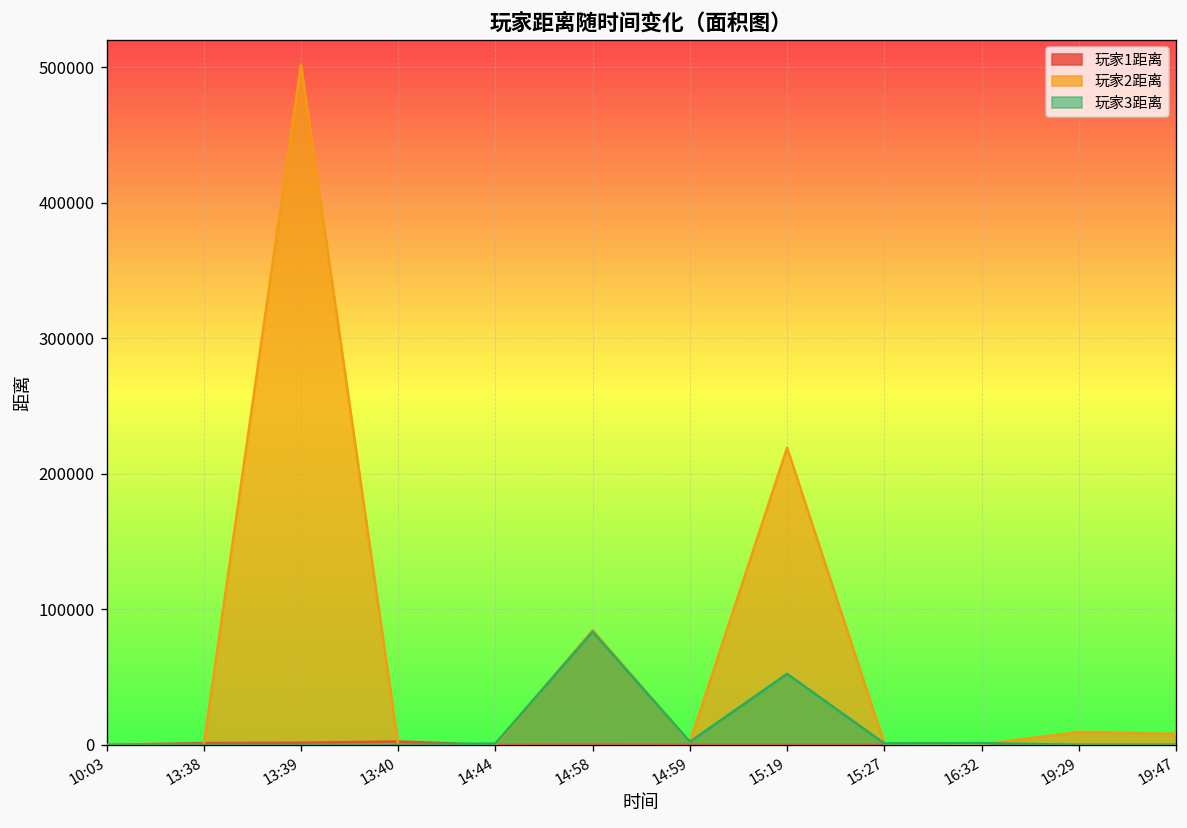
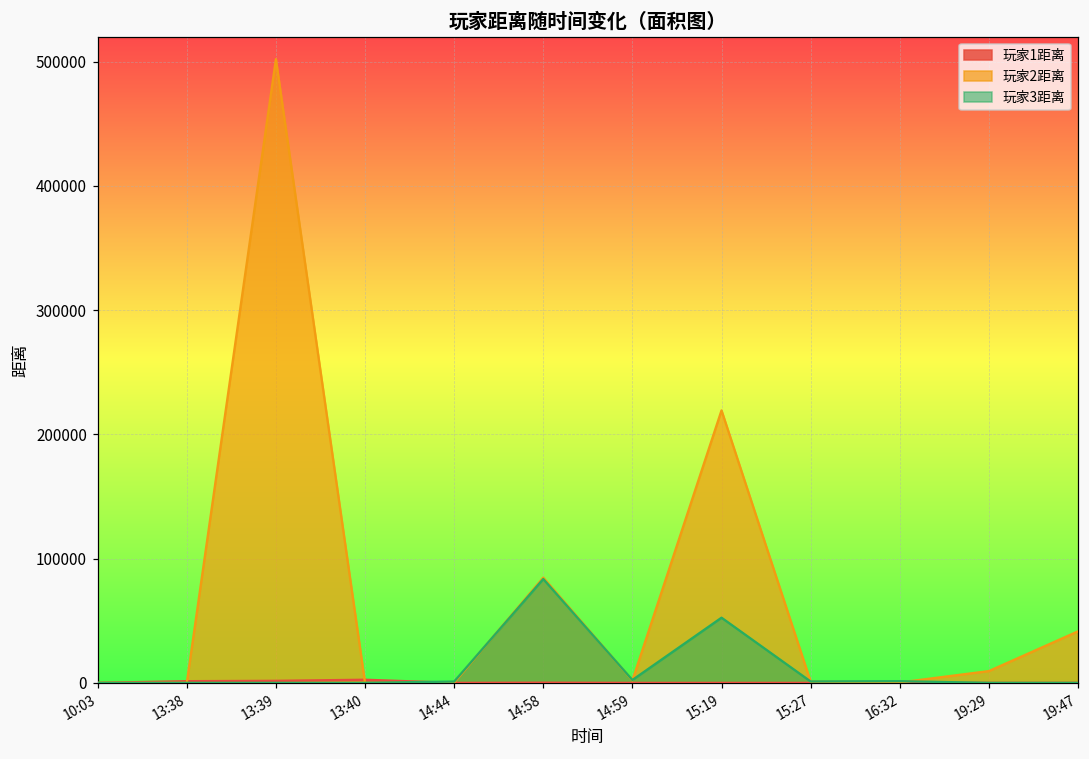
玩家2距离, 19:47: 8000 -> 41000
